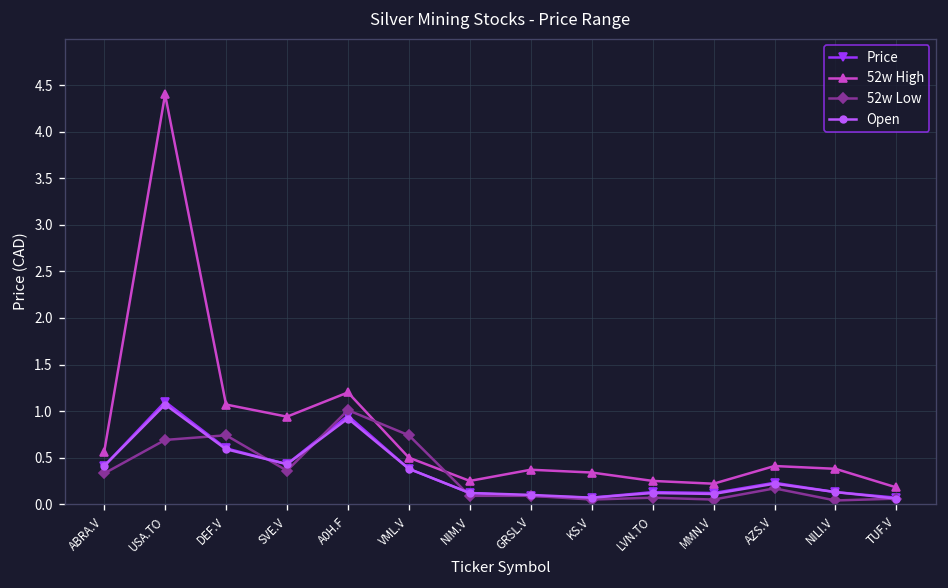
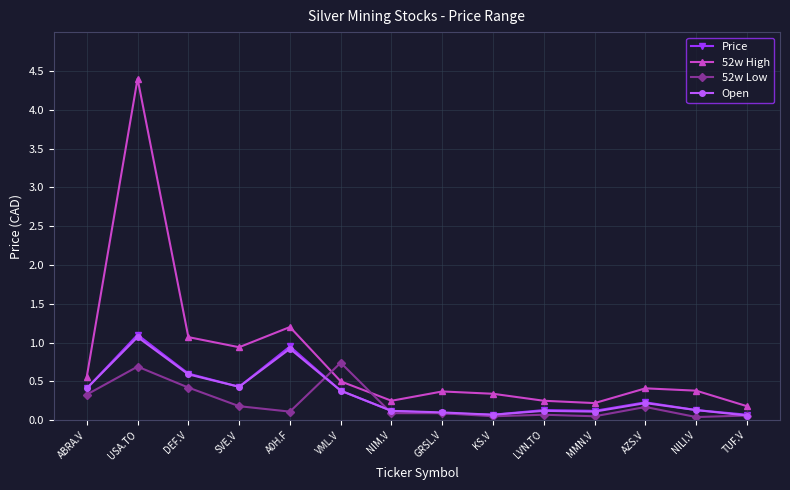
52w Low, DEF.V: 0.7 -> 0.4
52w Low, SVE.V: 0.4 -> 0.2
52w Low, A0H.F: 1.0 -> 0.1
